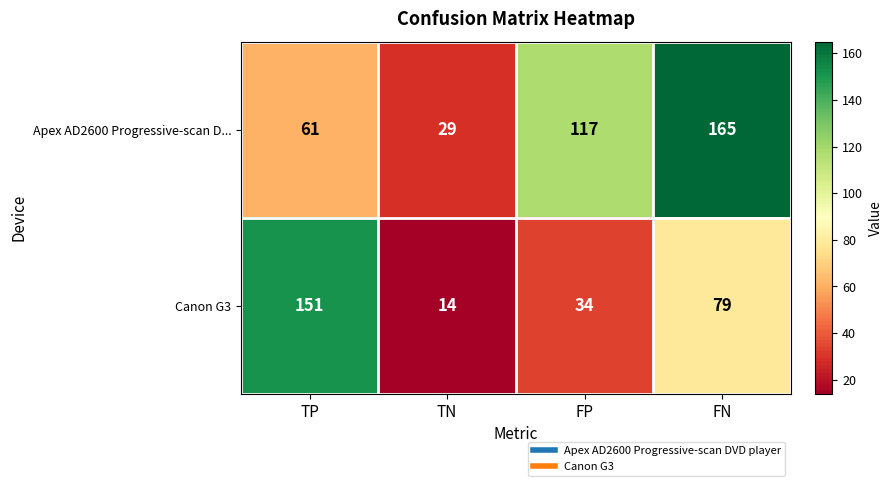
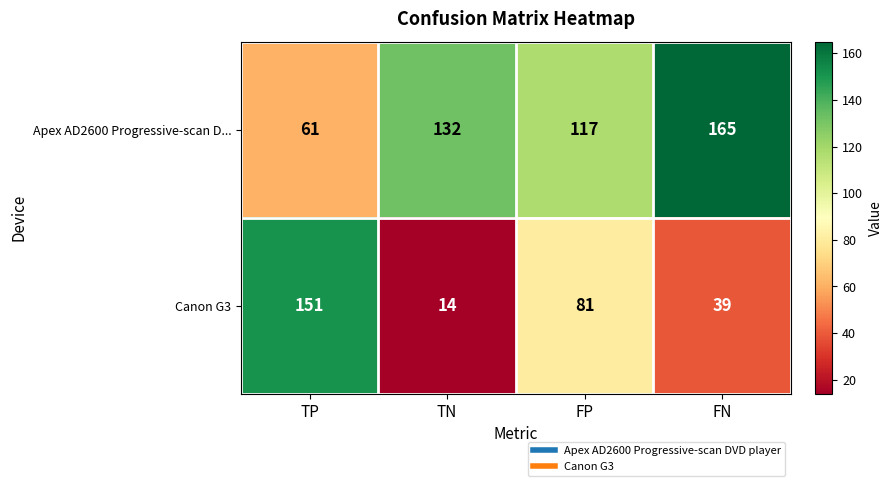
Apex AD2600 Progressive-scan D..., TN: 29 -> 132
Canon G3, FP: 34 -> 81
Canon G3, FN: 79 -> 39
